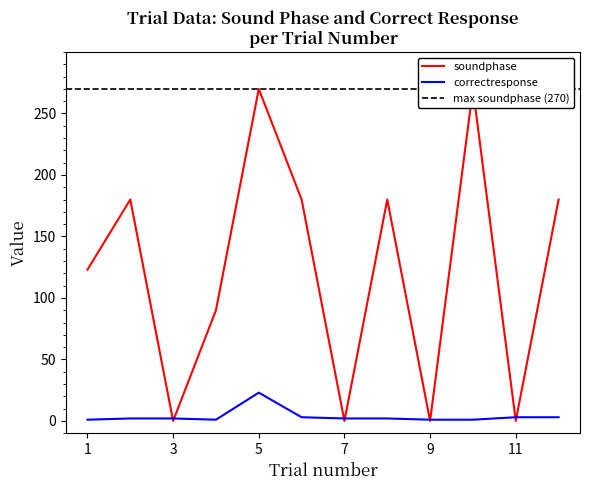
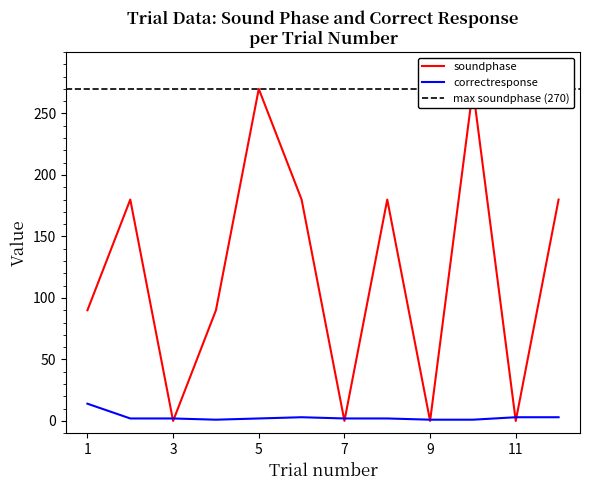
soundphase, 1: 123 -> 90
correctresponse, 1: 1 -> 14
correctresponse, 5: 23 -> 2
